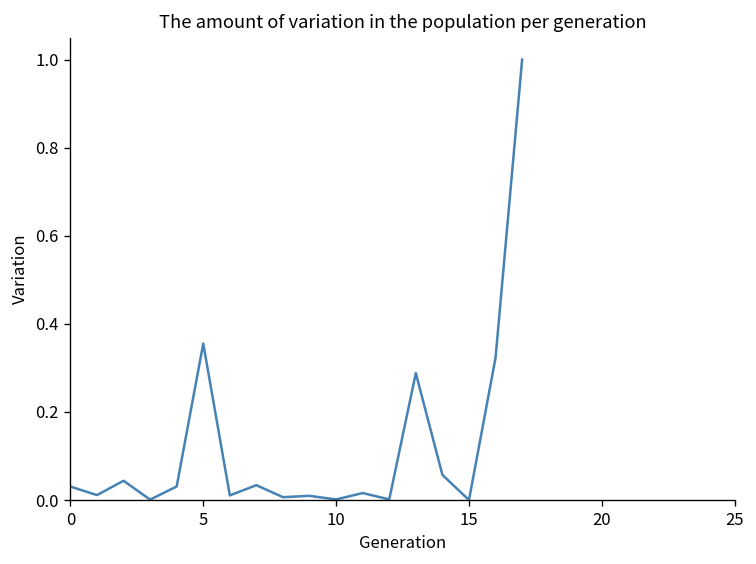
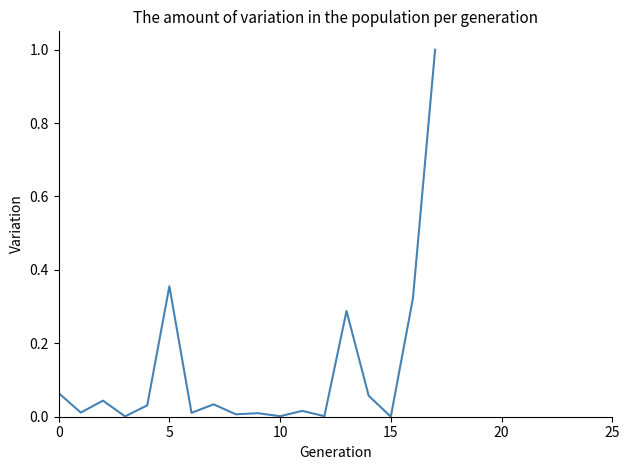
0: 0.03 -> 0.06
